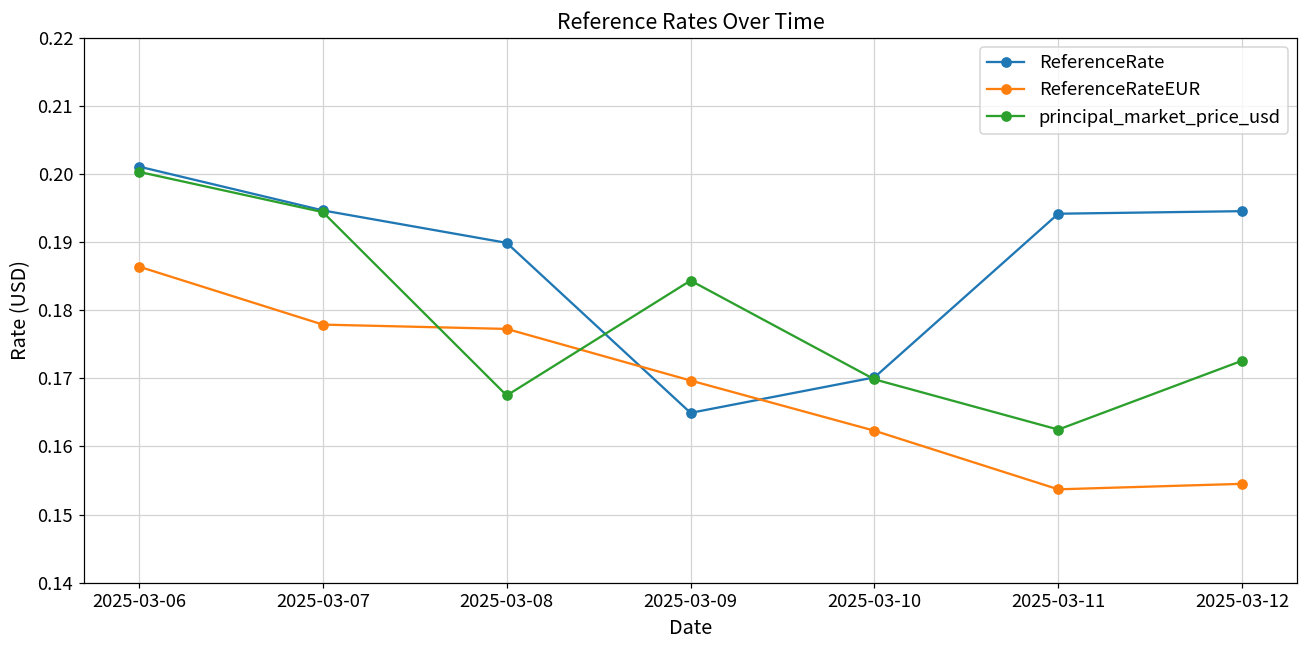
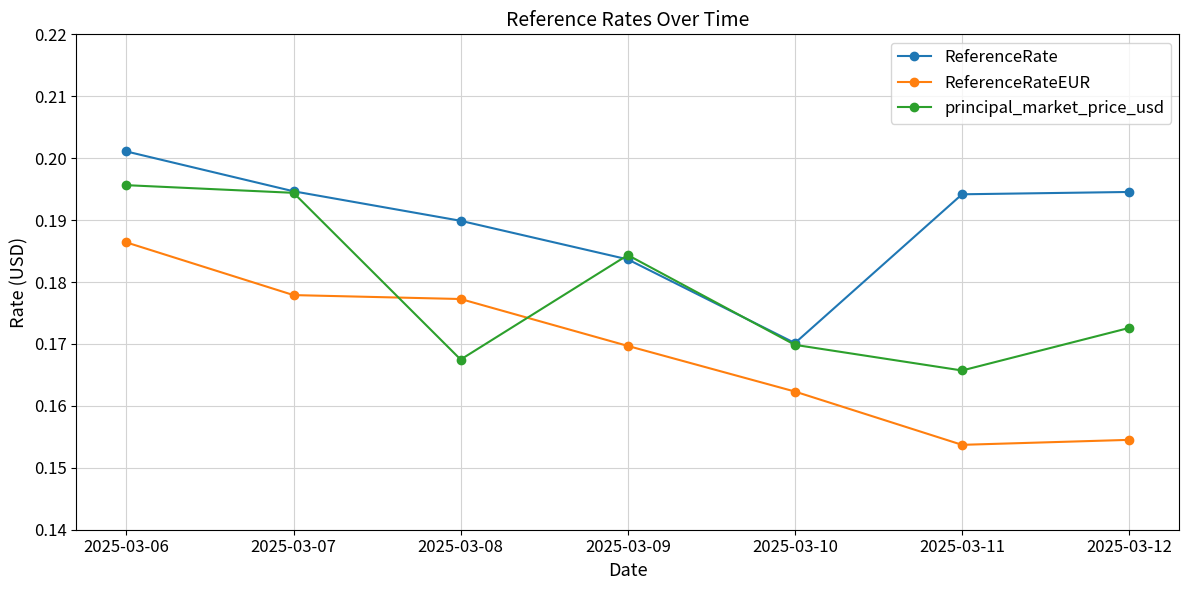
principal_market_price_usd, 2025-03-06: 0.200 -> 0.196
ReferenceRate, 2025-03-09: 0.165 -> 0.184
principal_market_price_usd, 2025-03-11: 0.162 -> 0.166
